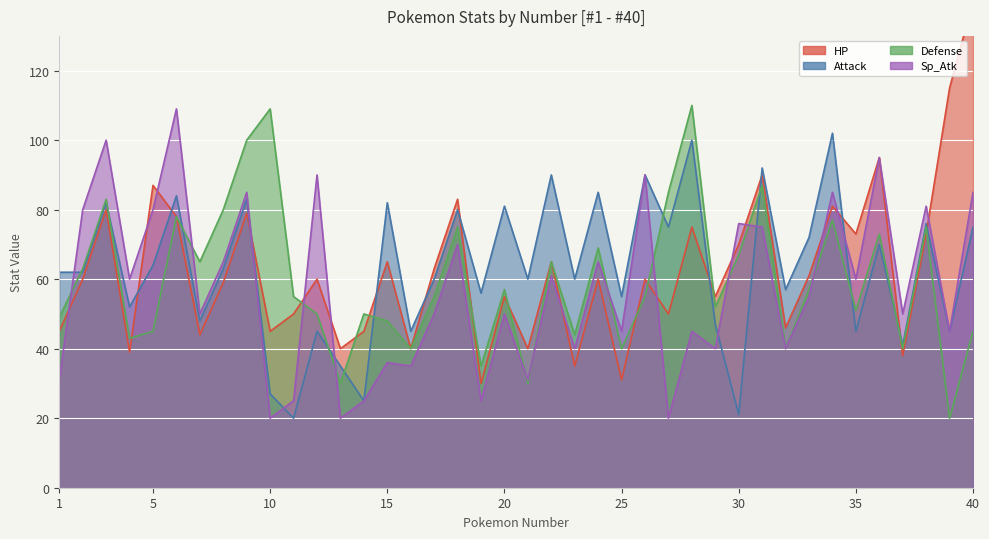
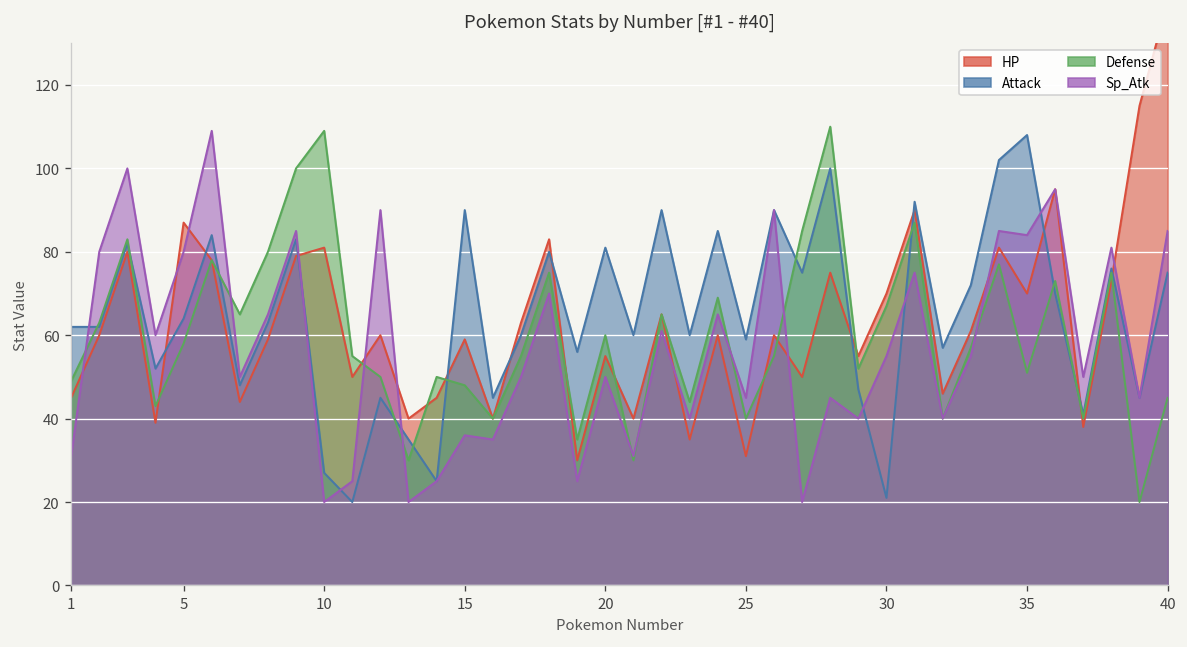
Defense, 5: 45 -> 58
HP, 10: 45 -> 81
HP, 15: 65 -> 59
Attack, 15: 82 -> 90
Defense, 20: 57 -> 60
Attack, 25: 55 -> 59
Sp_Atk, 30: 76 -> 55
HP, 35: 73 -> 70
Attack, 35: 45 -> 108
Sp_Atk, 35: 60 -> 84
